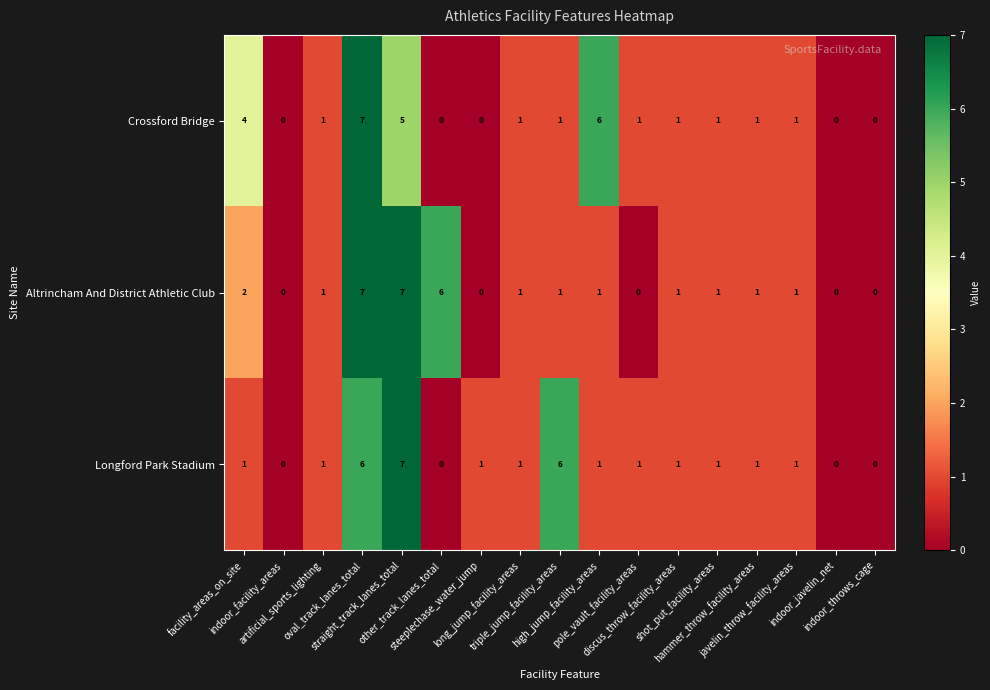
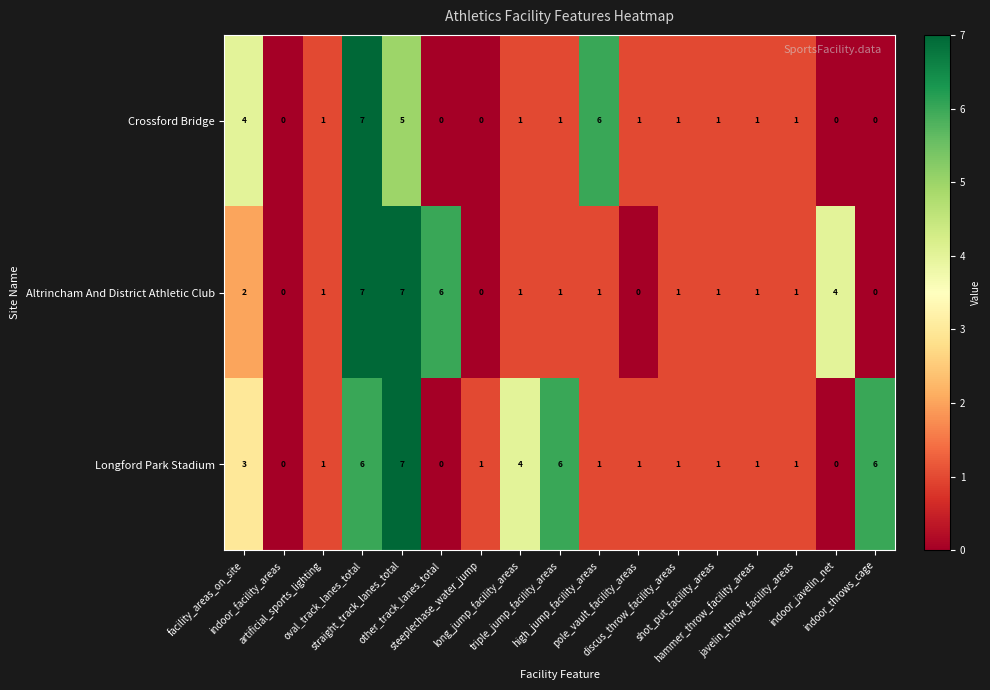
Altrincham And District Athletic Club, indoor_javelin_net: 0 -> 4
Longford Park Stadium, facility_areas_on_site: 1 -> 3
Longford Park Stadium, long_jump_facility_areas: 1 -> 4
Longford Park Stadium, indoor_throws_cage: 0 -> 6
